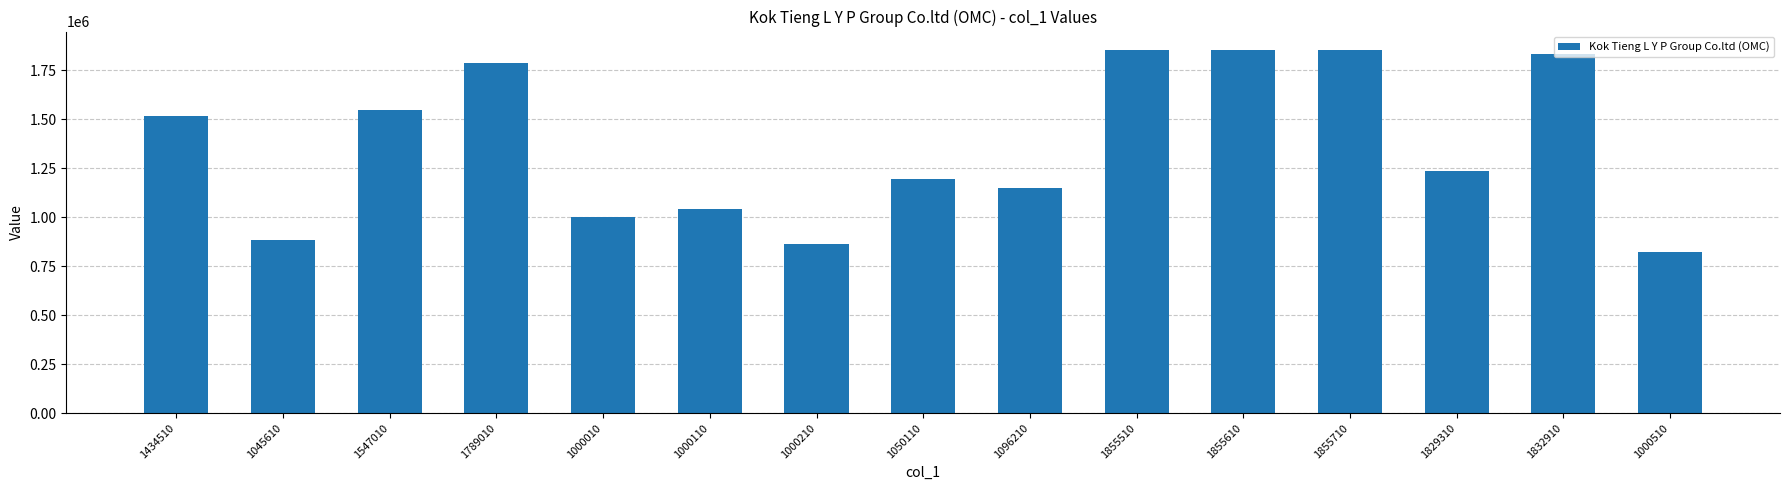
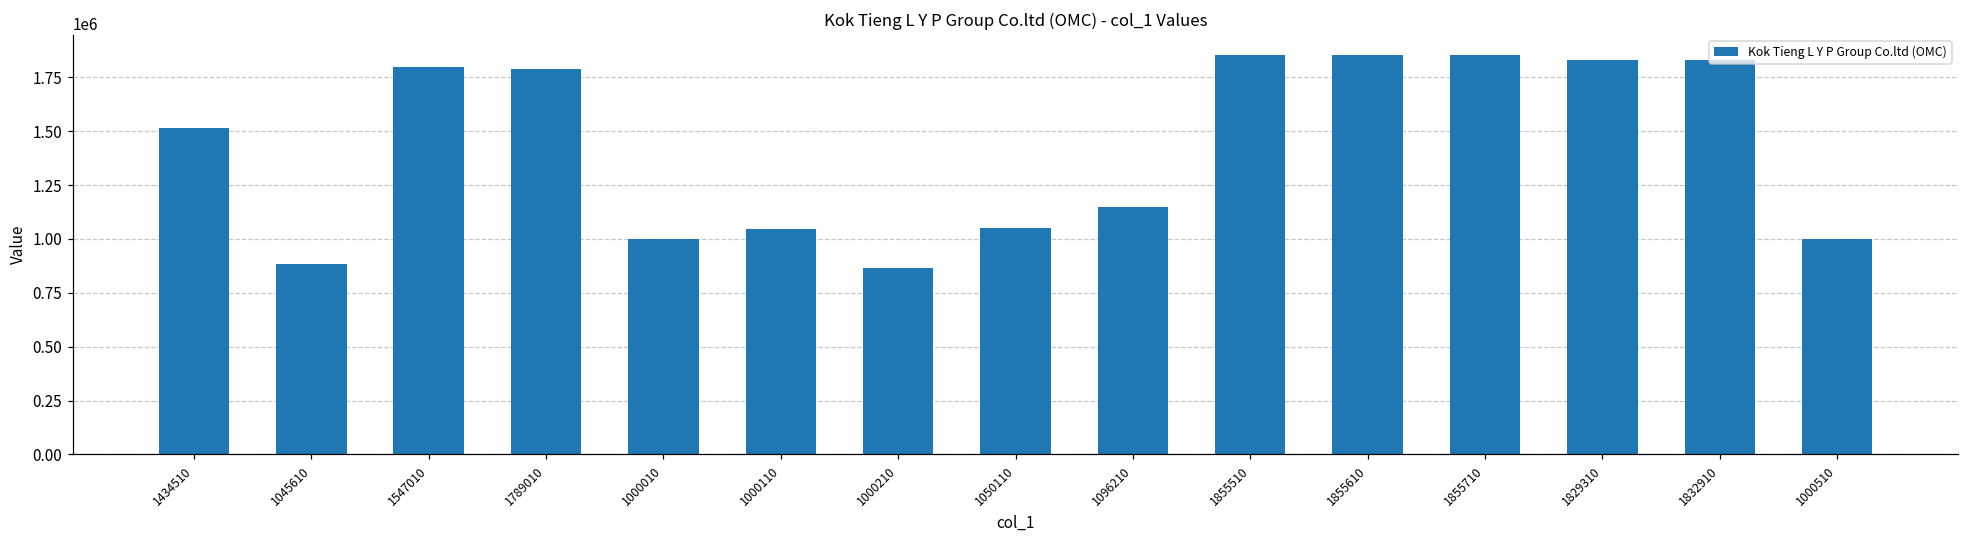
1547010: 1550000 -> 1800000
1050110: 1190000 -> 1050000
1829310: 1240000 -> 1830000
1000510: 820000 -> 1000000
